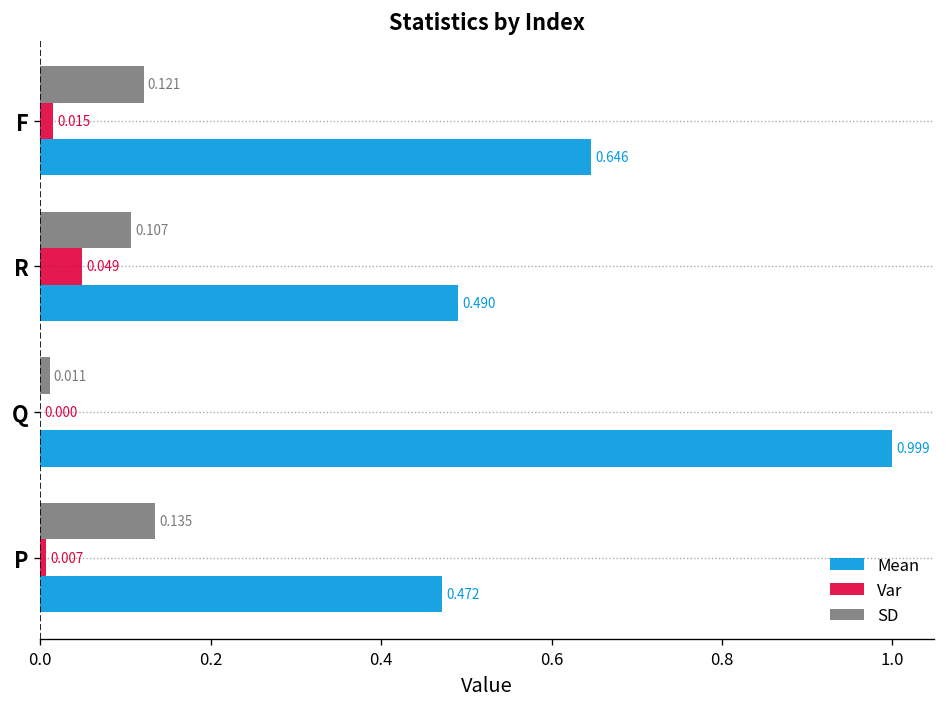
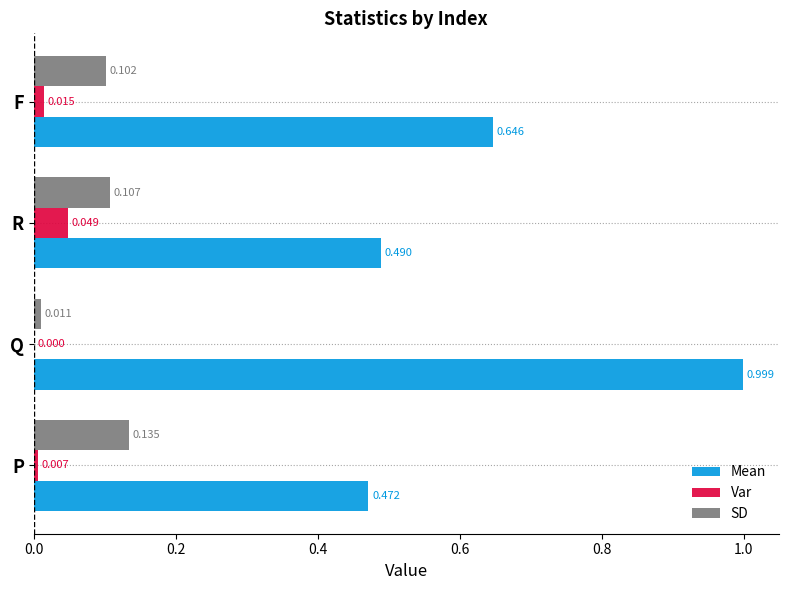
SD, F: 0.121 -> 0.102
